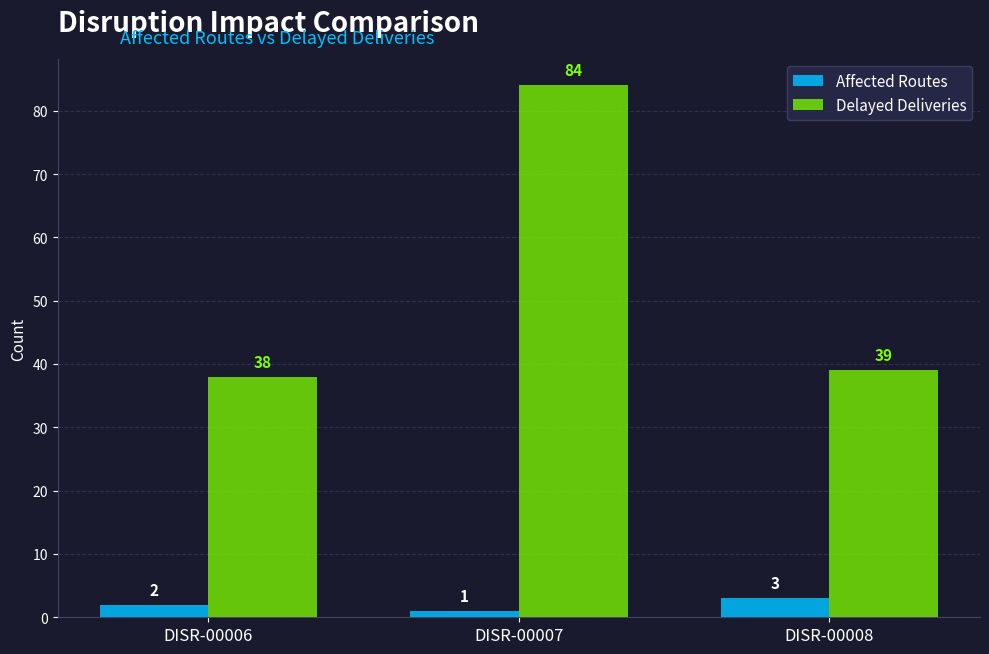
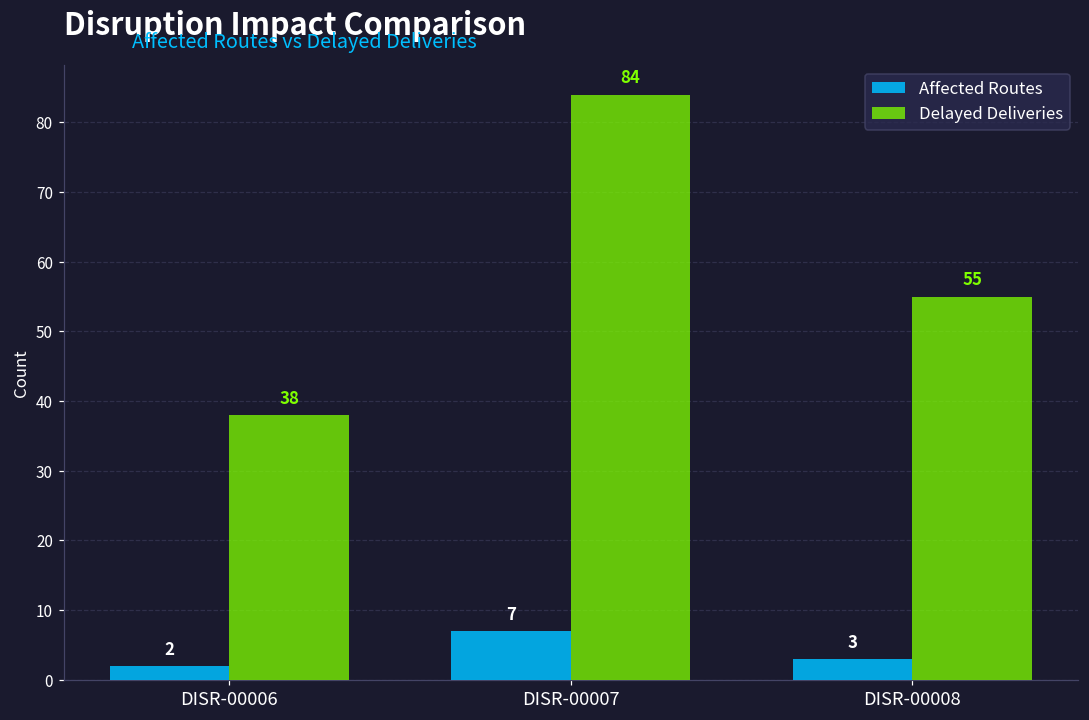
Affected Routes, DISR-00007: 1 -> 7
Delayed Deliveries, DISR-00008: 39 -> 55
